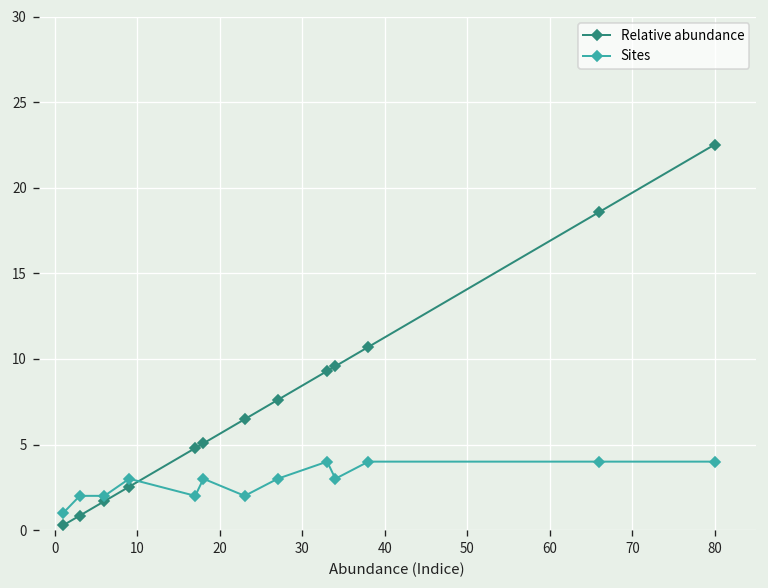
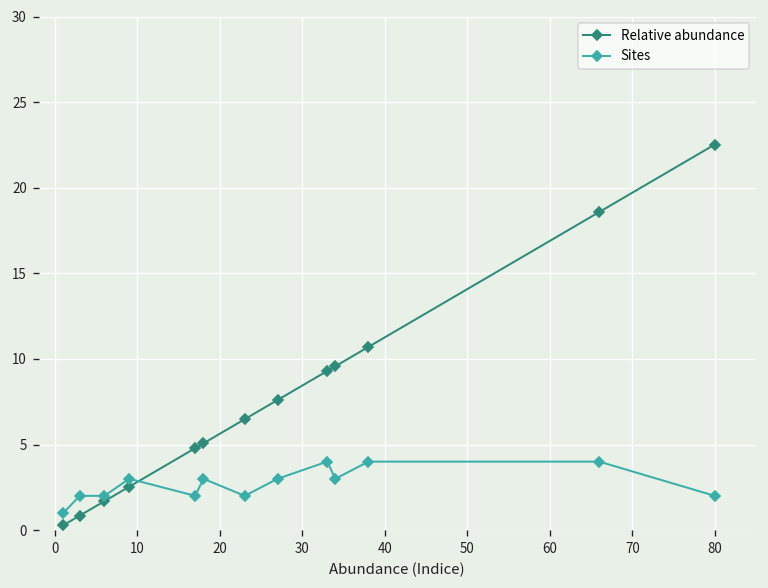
Sites, 80: 4 -> 2
